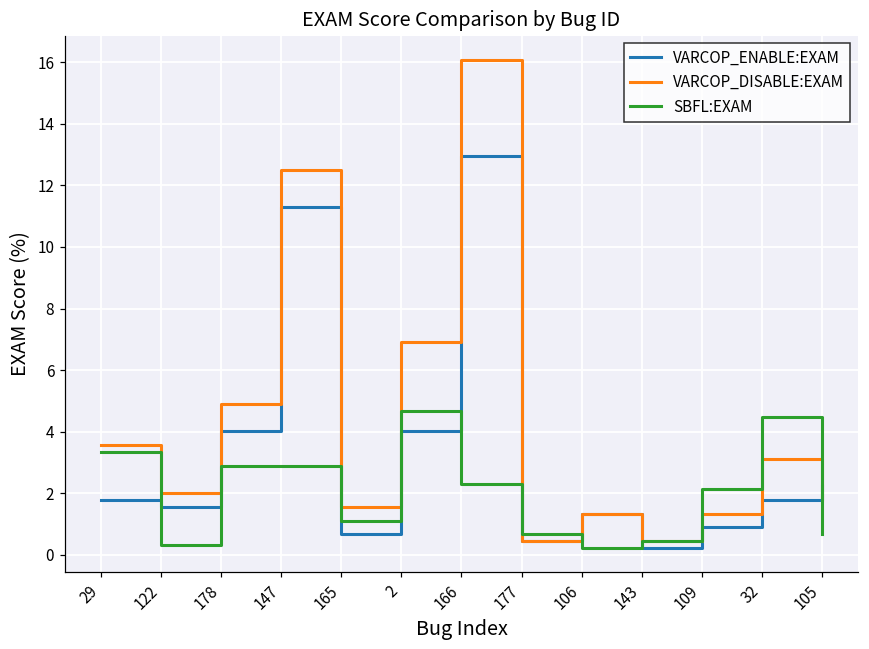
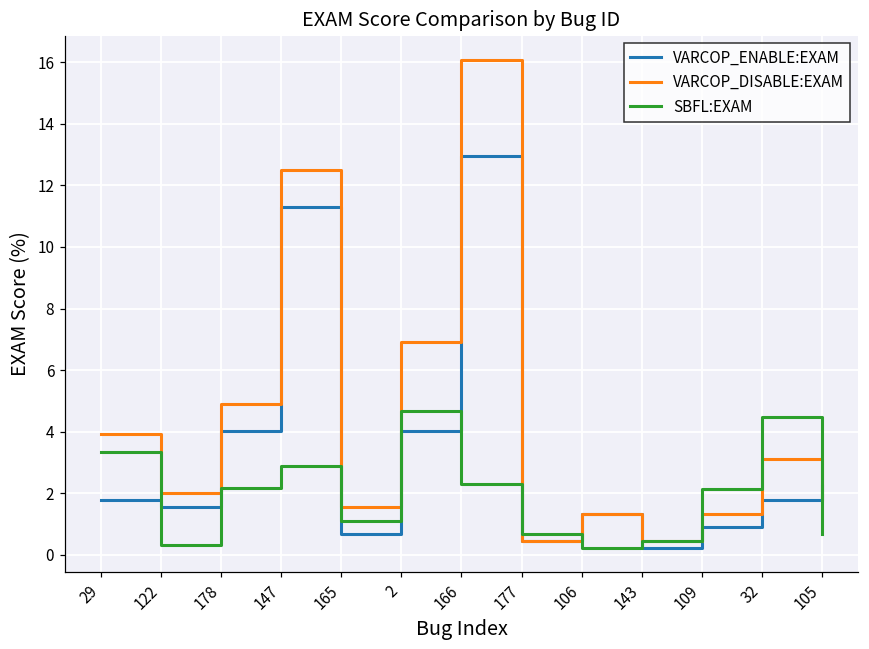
VARCOP_DISABLE:EXAM, 29: 3.6 -> 3.9
SBFL:EXAM, 178: 2.9 -> 2.2
